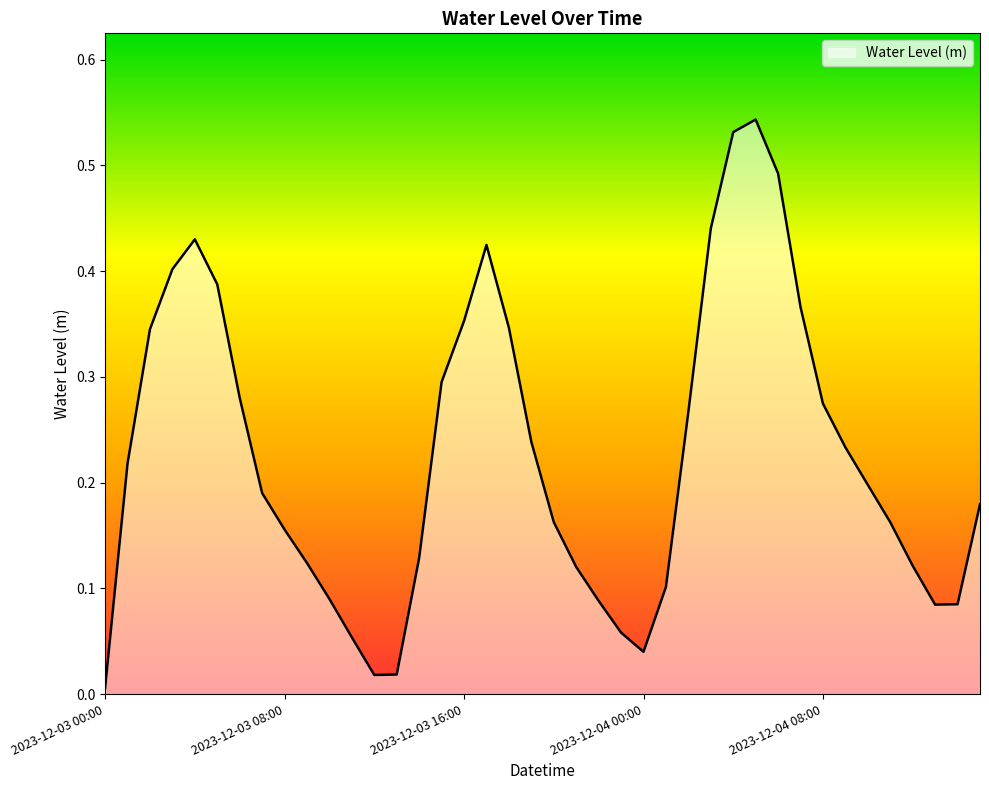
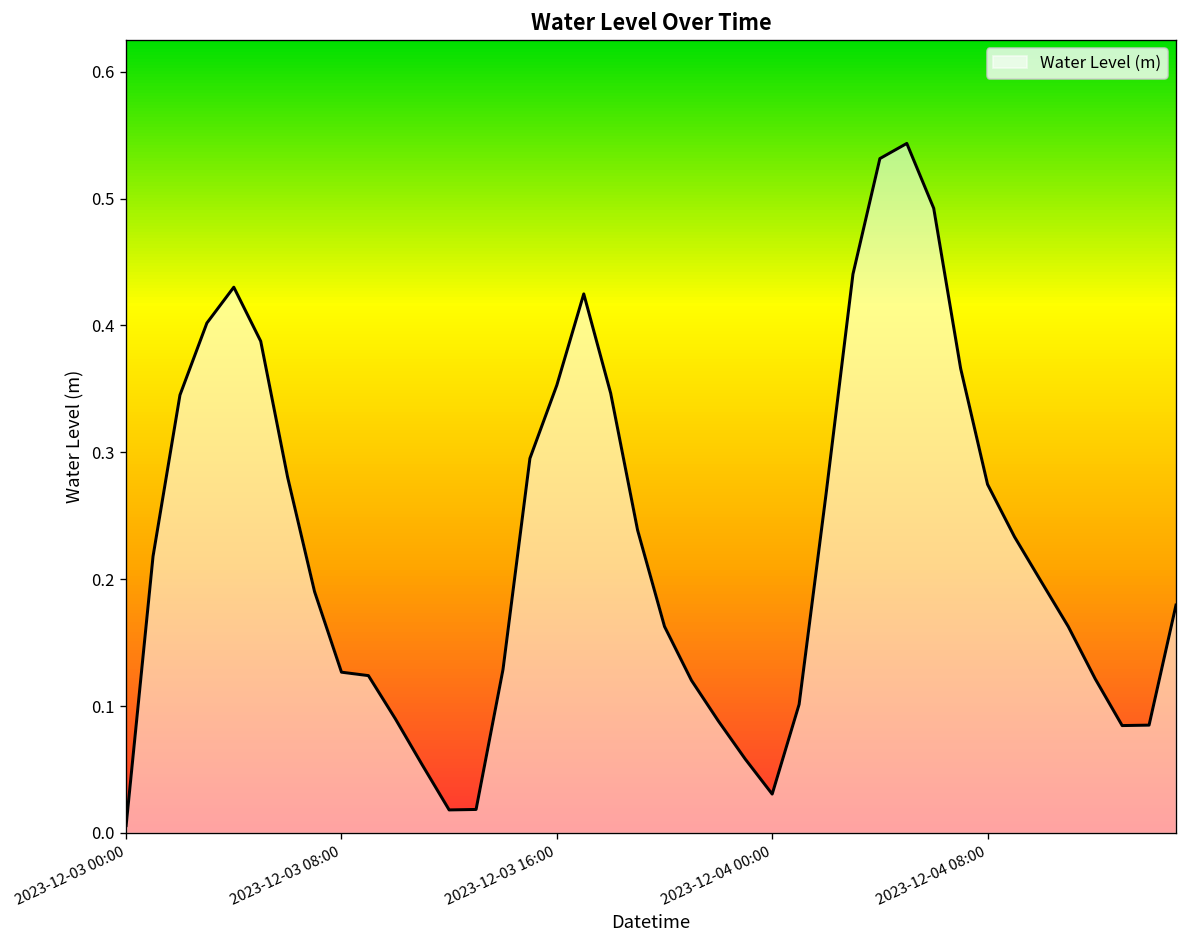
2023-12-03 08:00: 0.156 -> 0.127
2023-12-04 00:00: 0.040 -> 0.031
